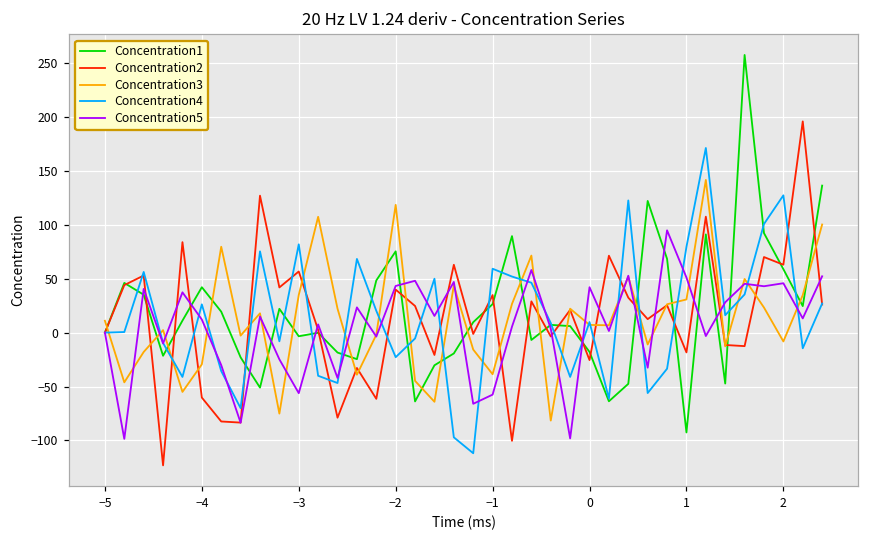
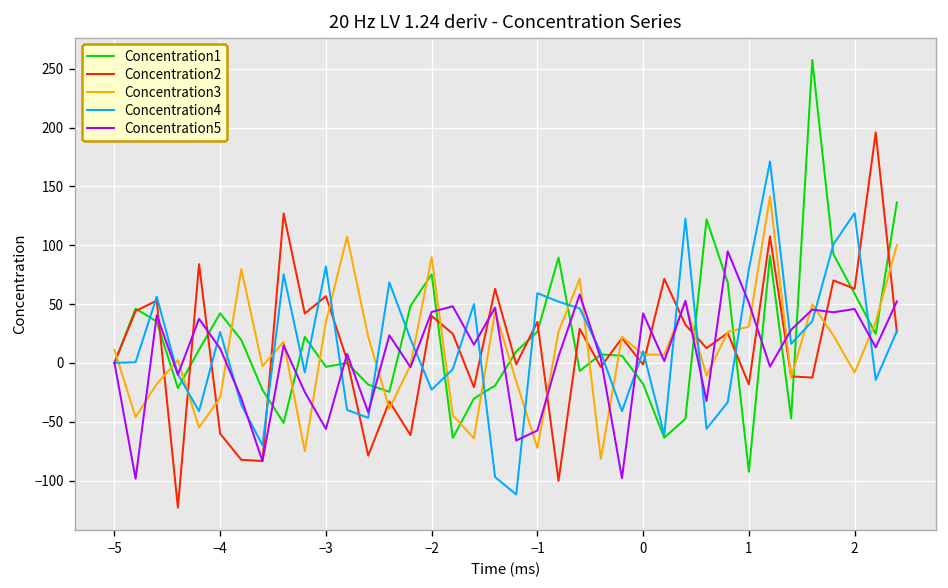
Concentration3, −2: 120 -> 90
Concentration3, −1: -40 -> -70
Concentration2, 0: -30 -> 0
